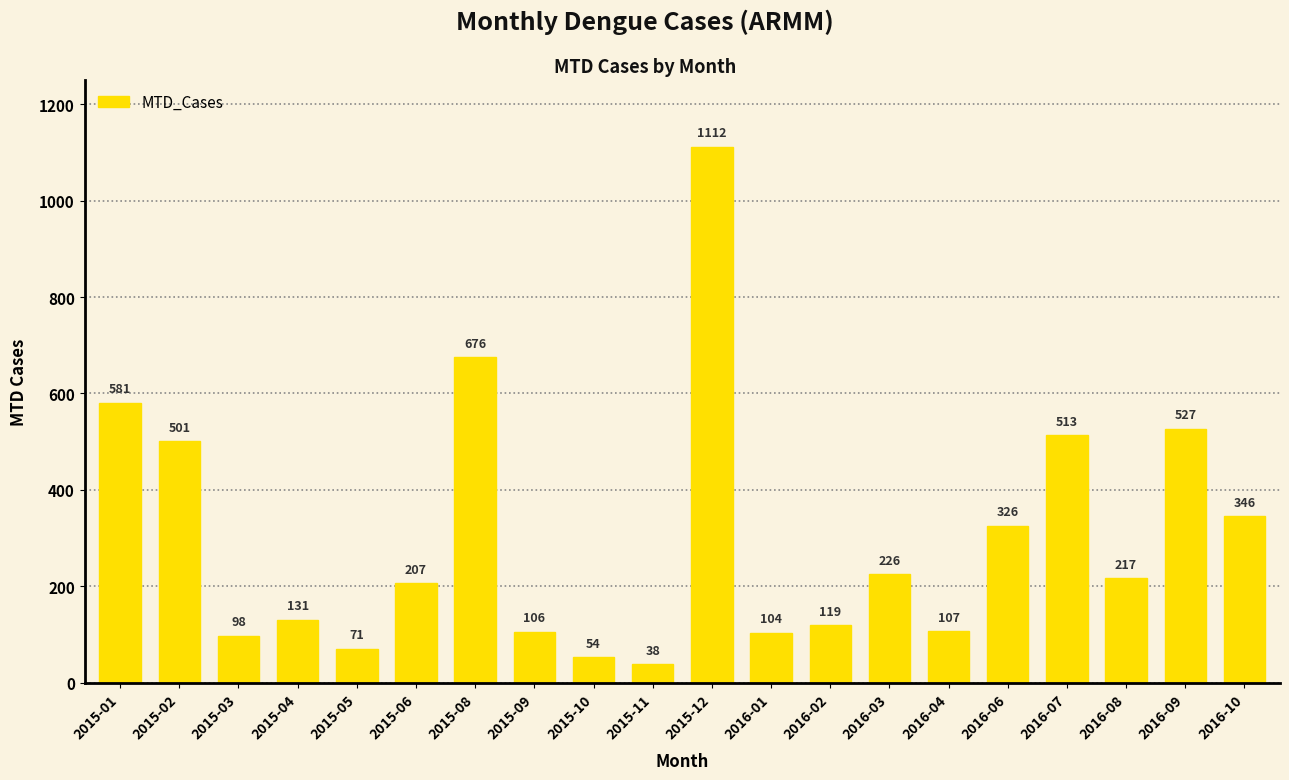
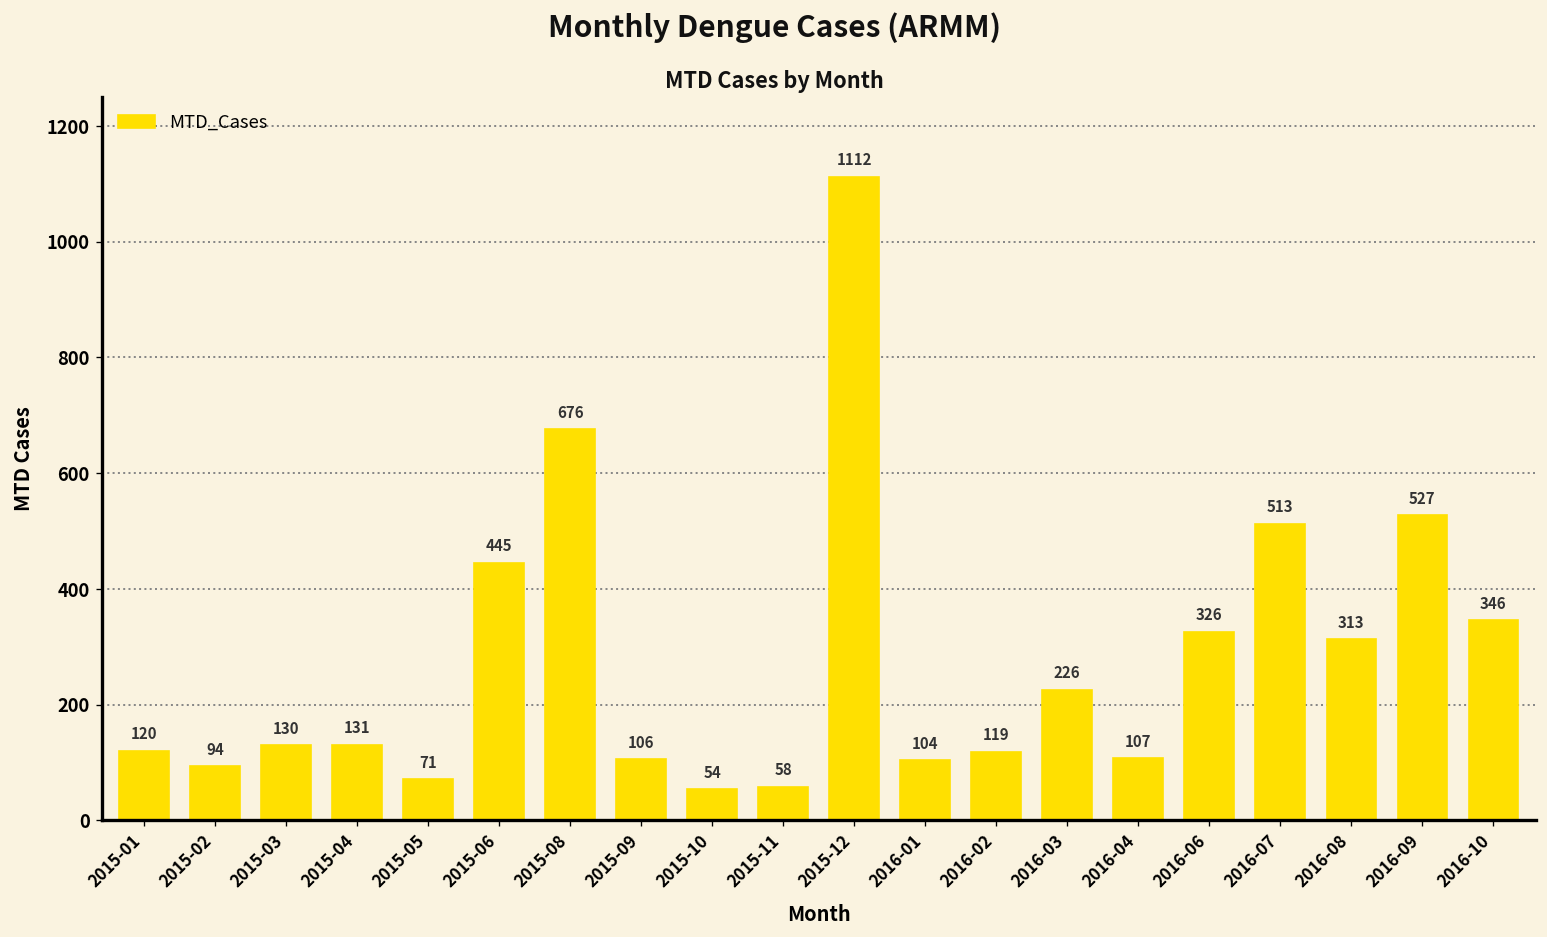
2015-01: 581 -> 120
2015-02: 501 -> 94
2015-03: 98 -> 130
2015-06: 207 -> 445
2015-11: 38 -> 58
2016-08: 217 -> 313
